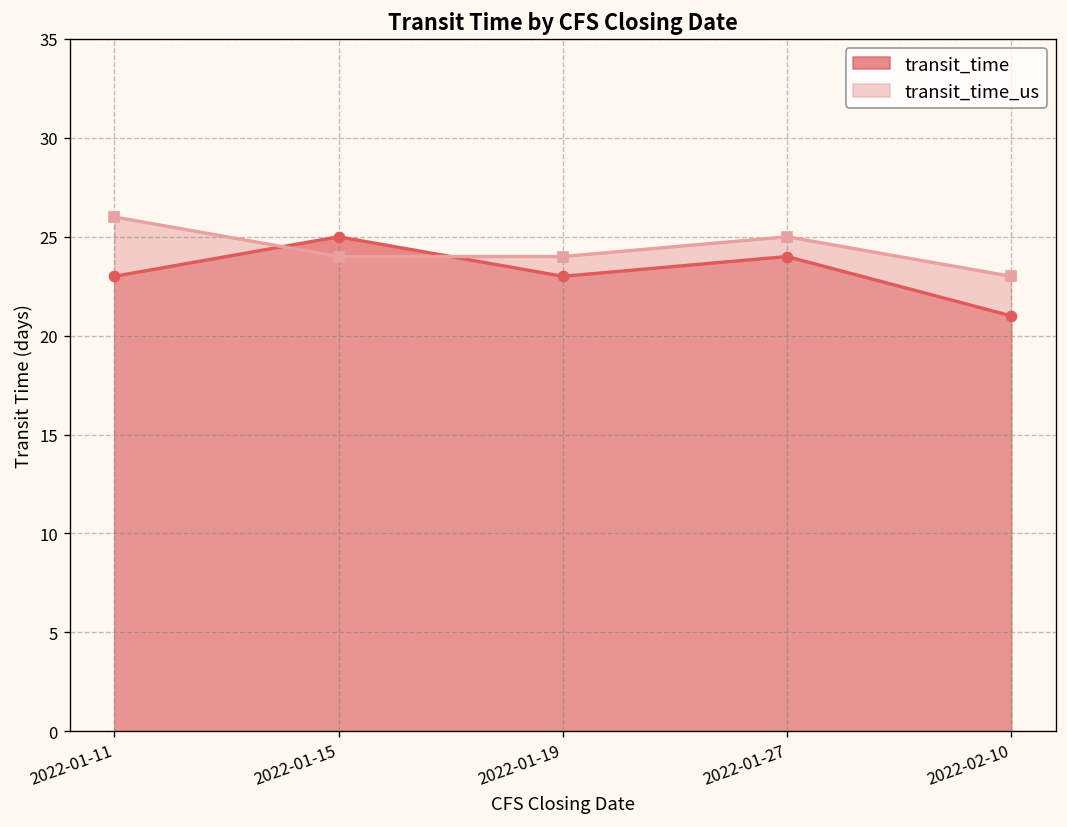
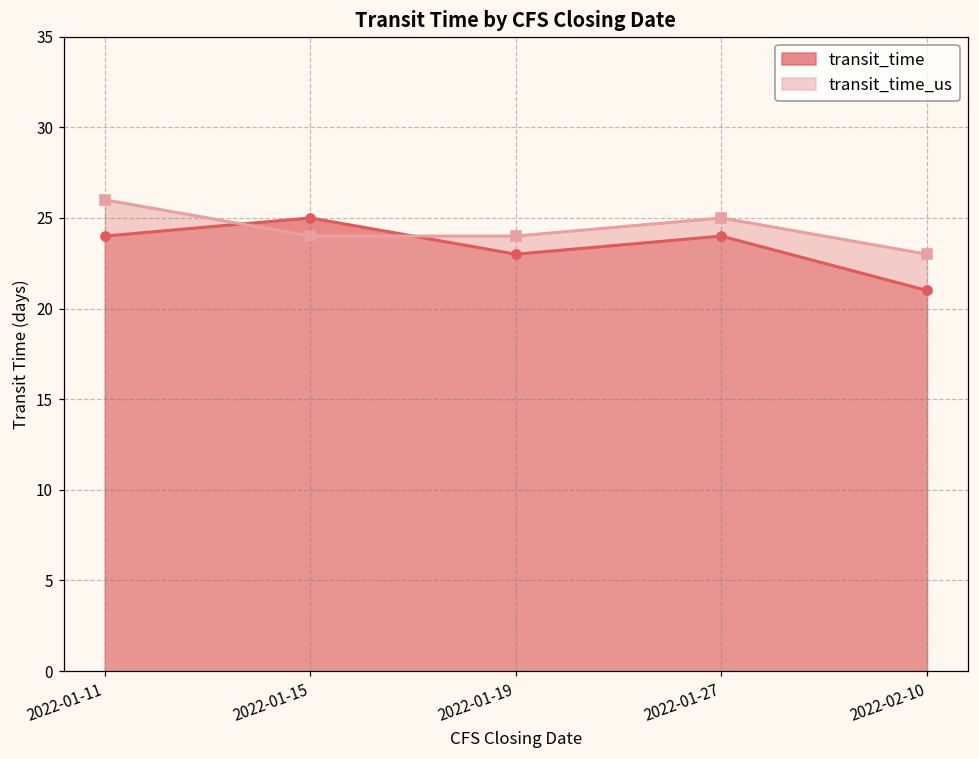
transit_time, 2022-01-11: 23 -> 24
